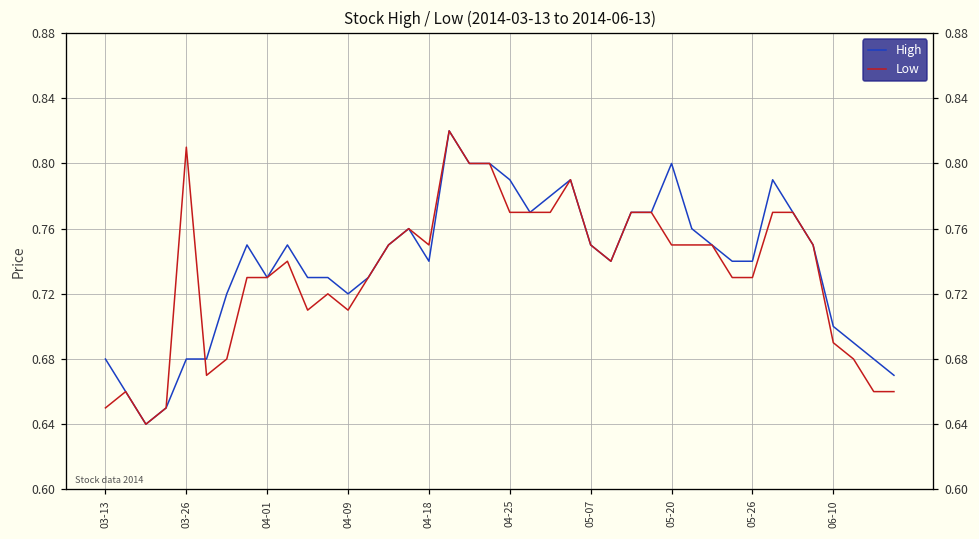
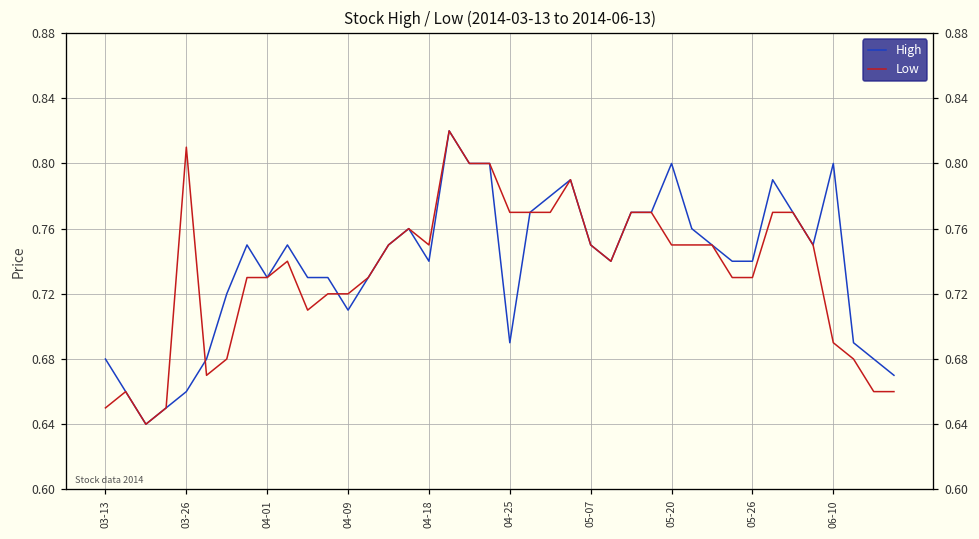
High, 03-26: 0.68 -> 0.66
High, 04-09: 0.72 -> 0.71
Low, 04-09: 0.71 -> 0.72
High, 04-25: 0.79 -> 0.69
High, 06-10: 0.7 -> 0.8
